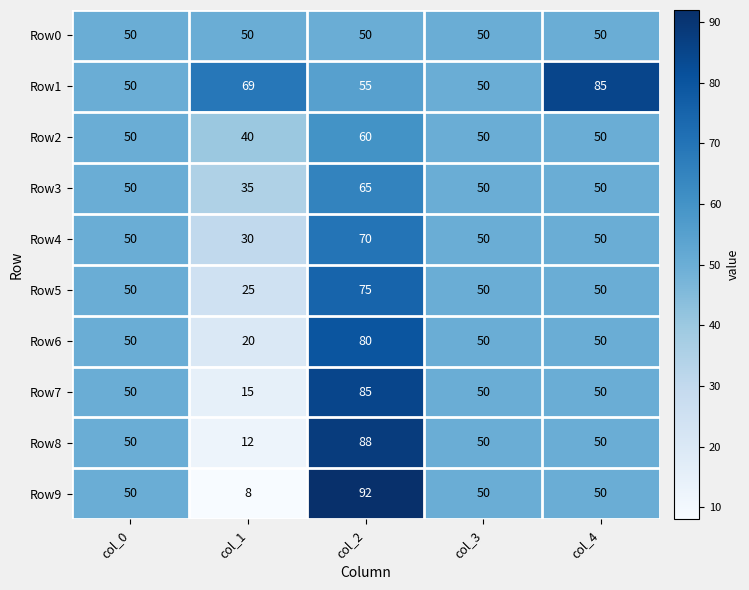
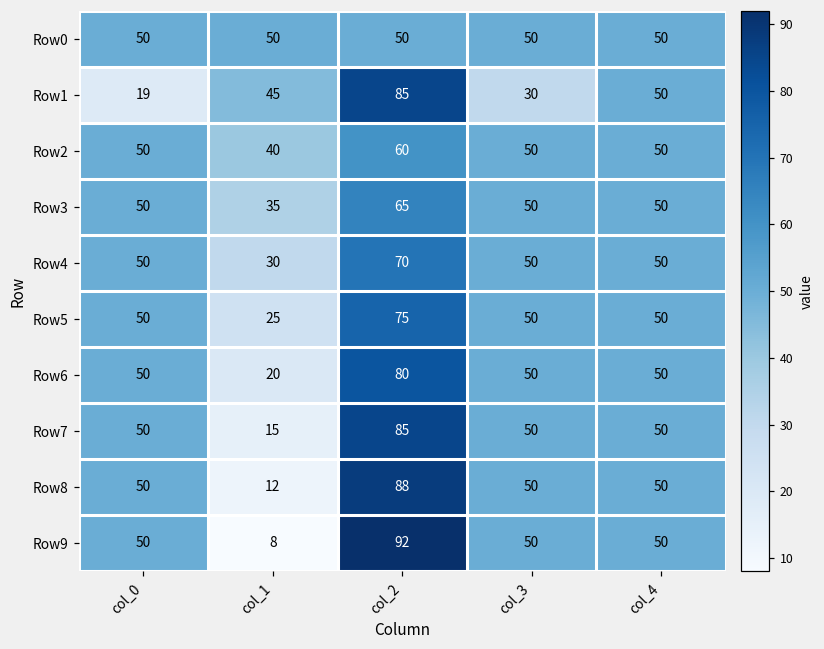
Row1, col_0: 50 -> 19
Row1, col_1: 69 -> 45
Row1, col_2: 55 -> 85
Row1, col_3: 50 -> 30
Row1, col_4: 85 -> 50
